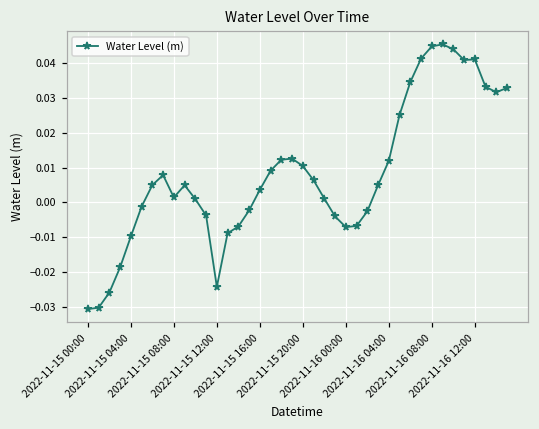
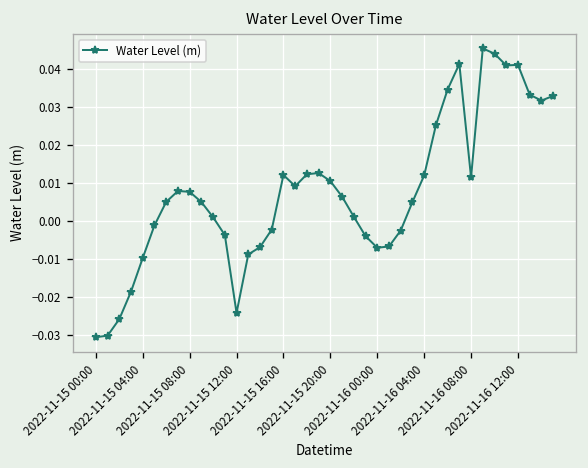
2022-11-15 08:00: 0.001 -> 0.008
2022-11-15 16:00: 0.004 -> 0.012
2022-11-16 08:00: 0.045 -> 0.011
